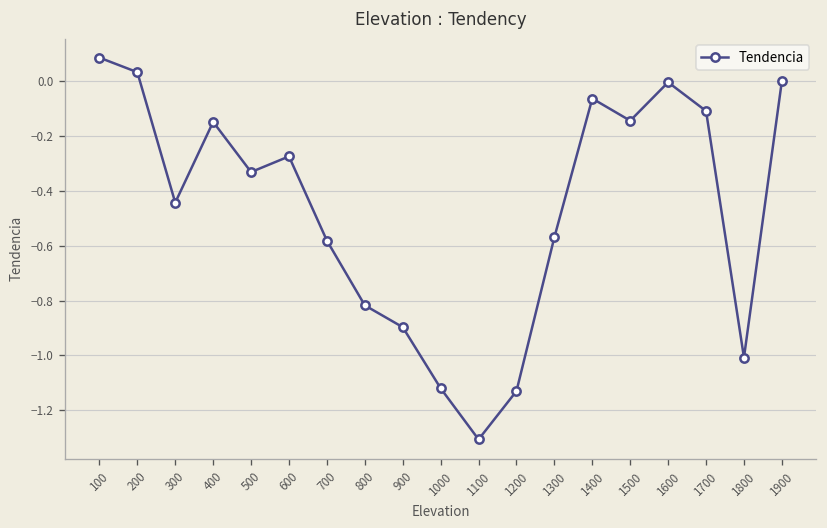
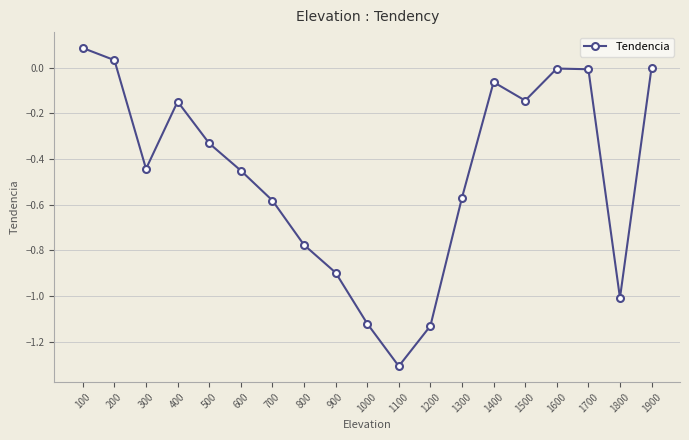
600: -0.27 -> -0.45
800: -0.82 -> -0.78
1700: -0.11 -> -0.01
